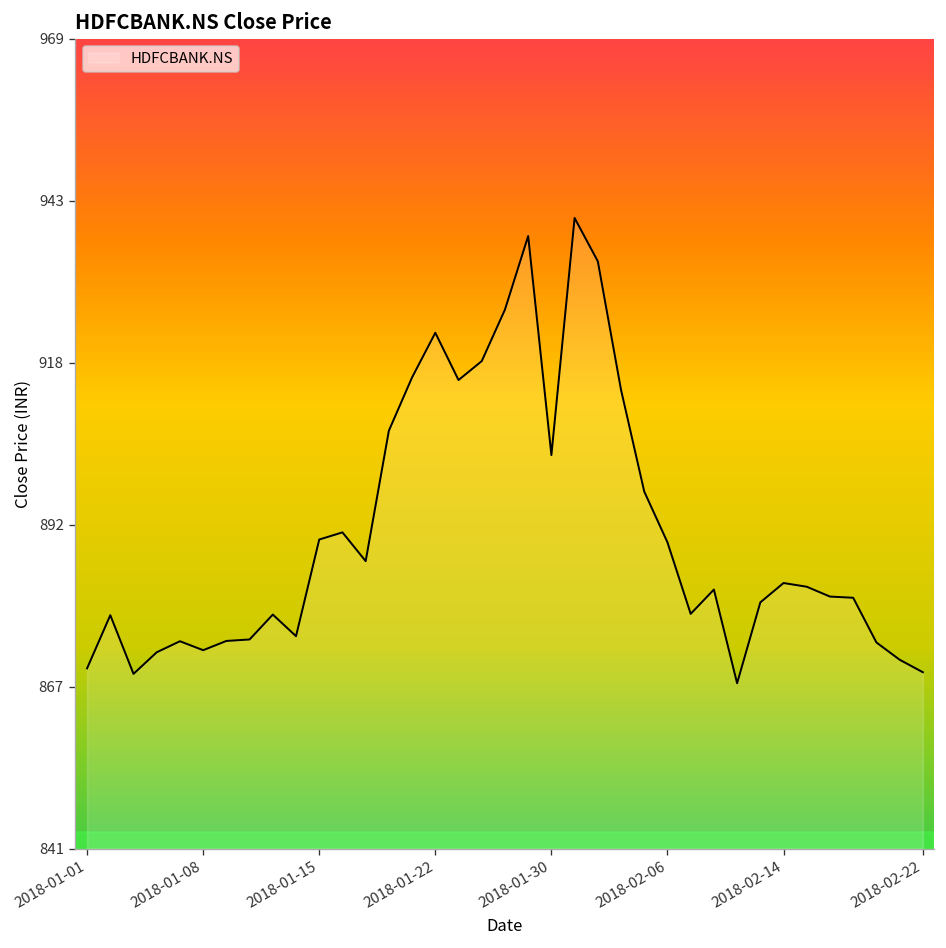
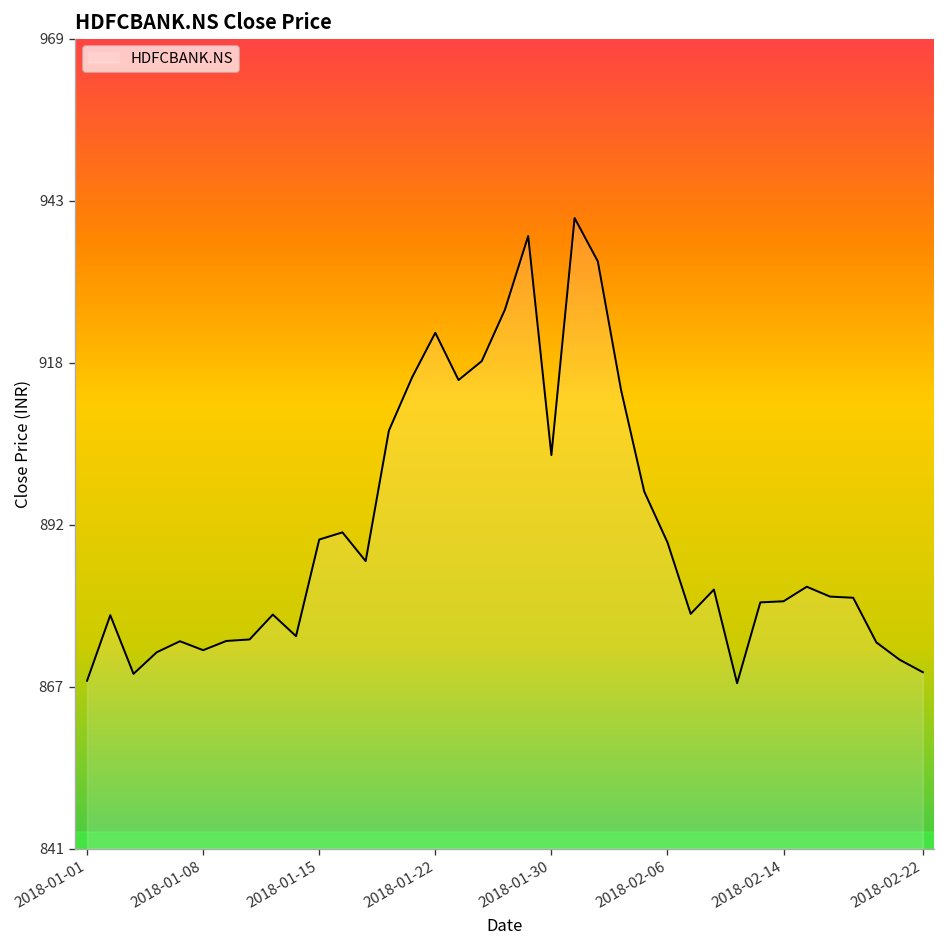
2018-01-01: 869 -> 868
2018-02-14: 883 -> 880
